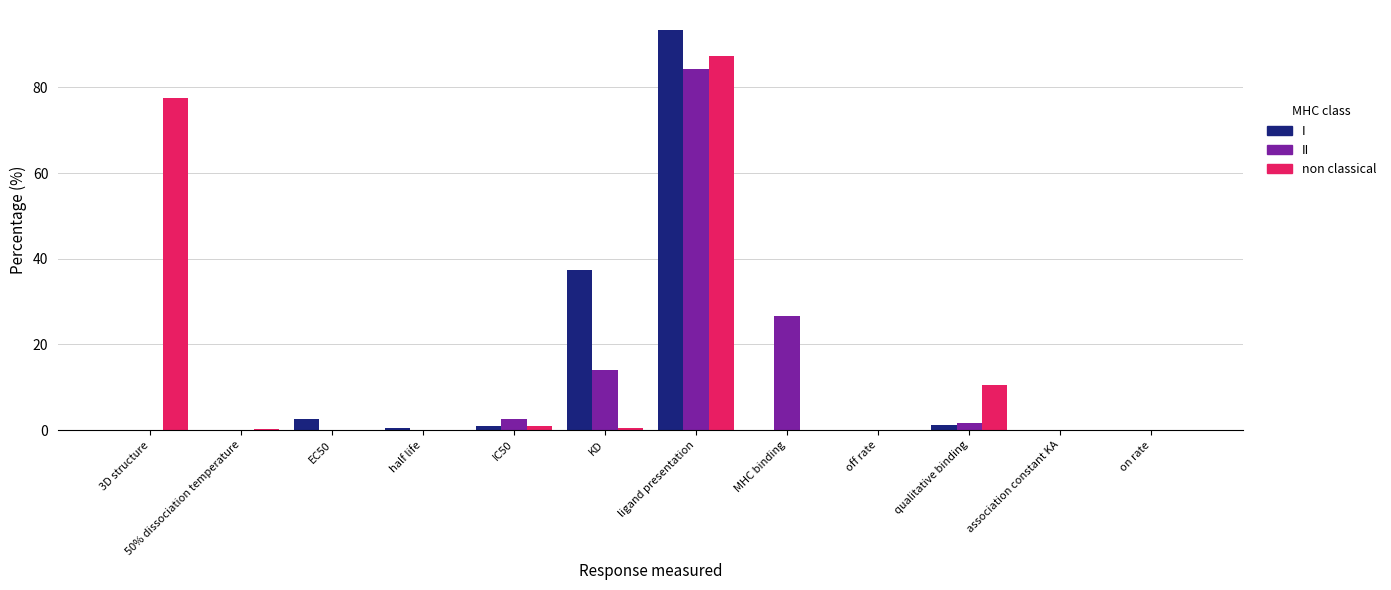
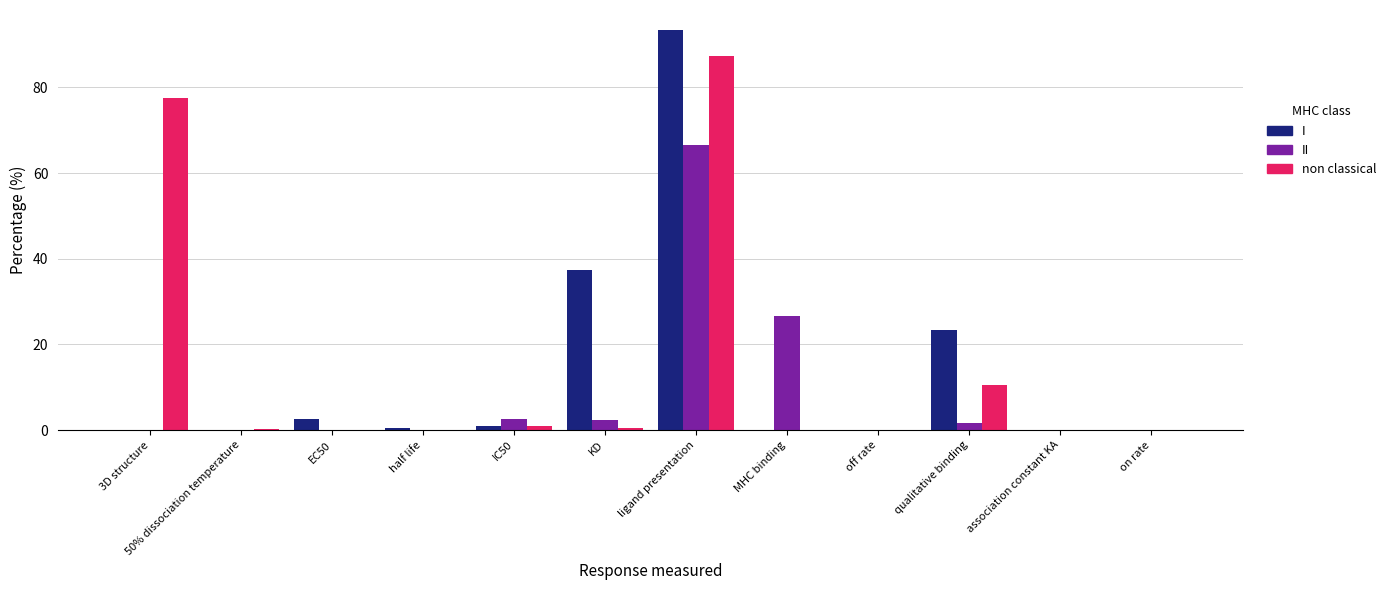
II, KD: 14 -> 2
II, ligand presentation: 84 -> 67
I, qualitative binding: 1 -> 23
